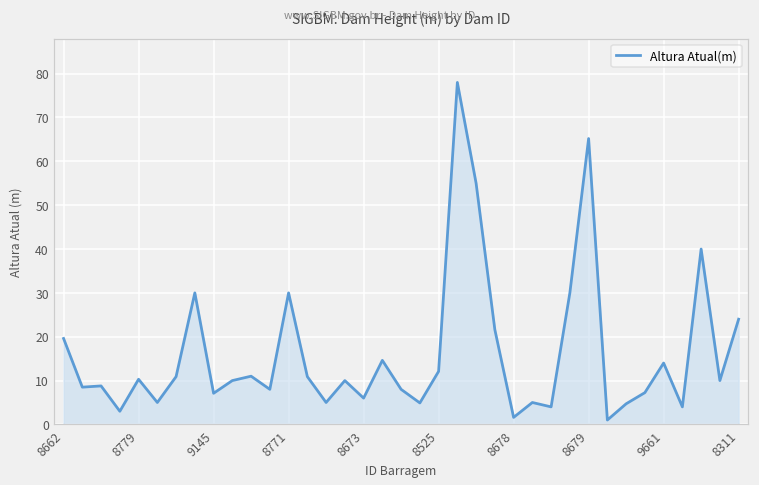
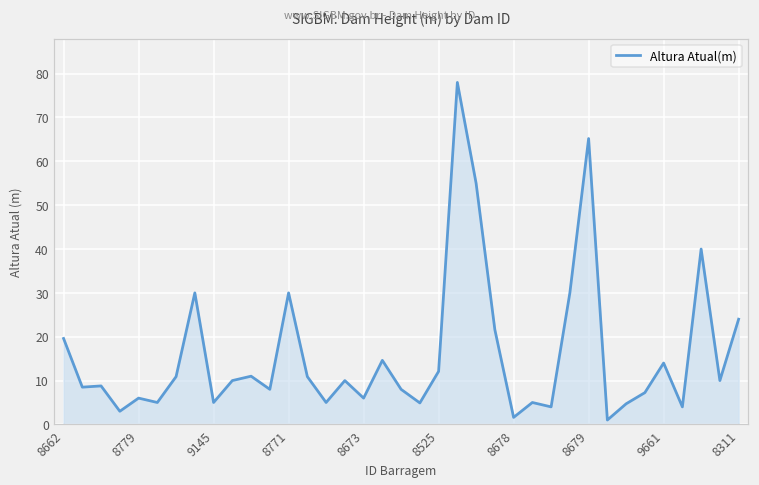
8779: 10 -> 6
9145: 7 -> 5
